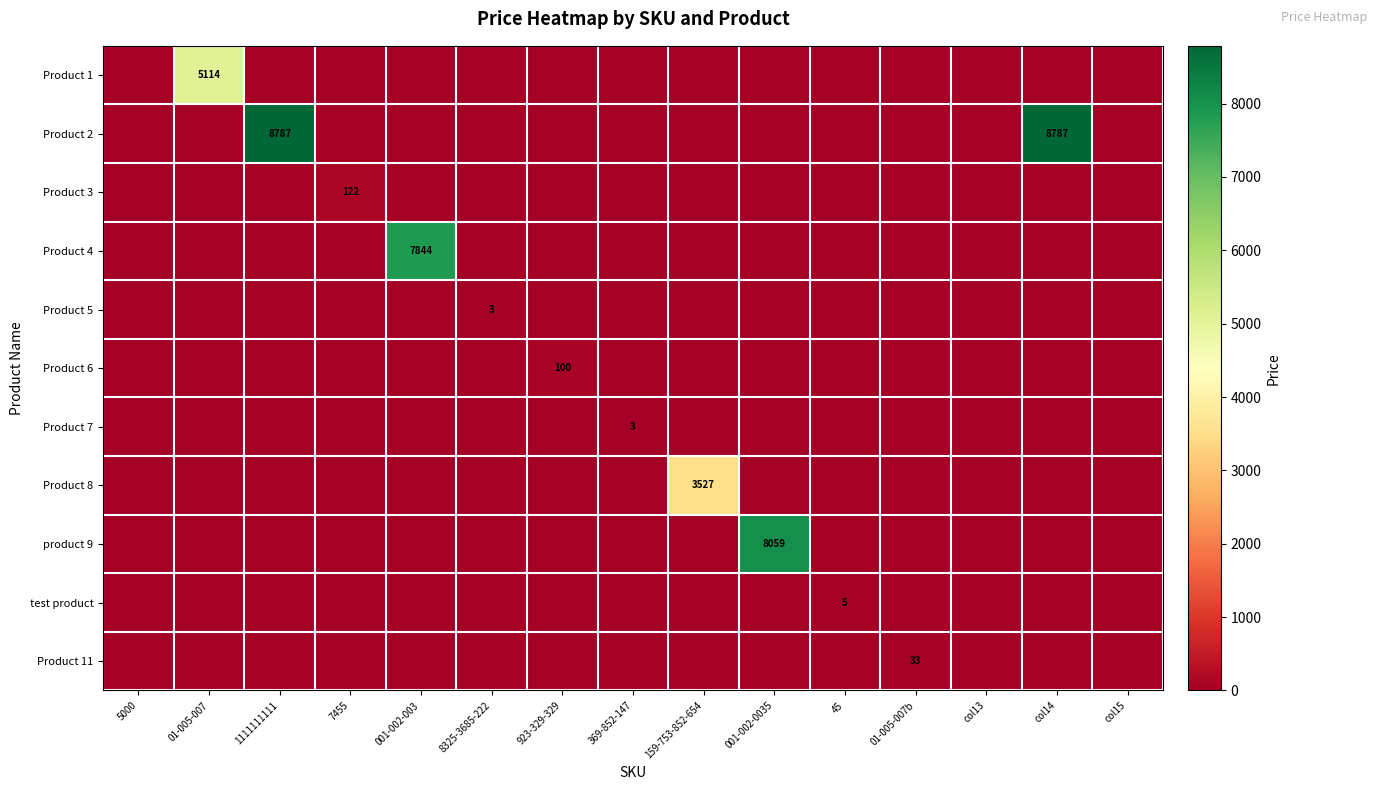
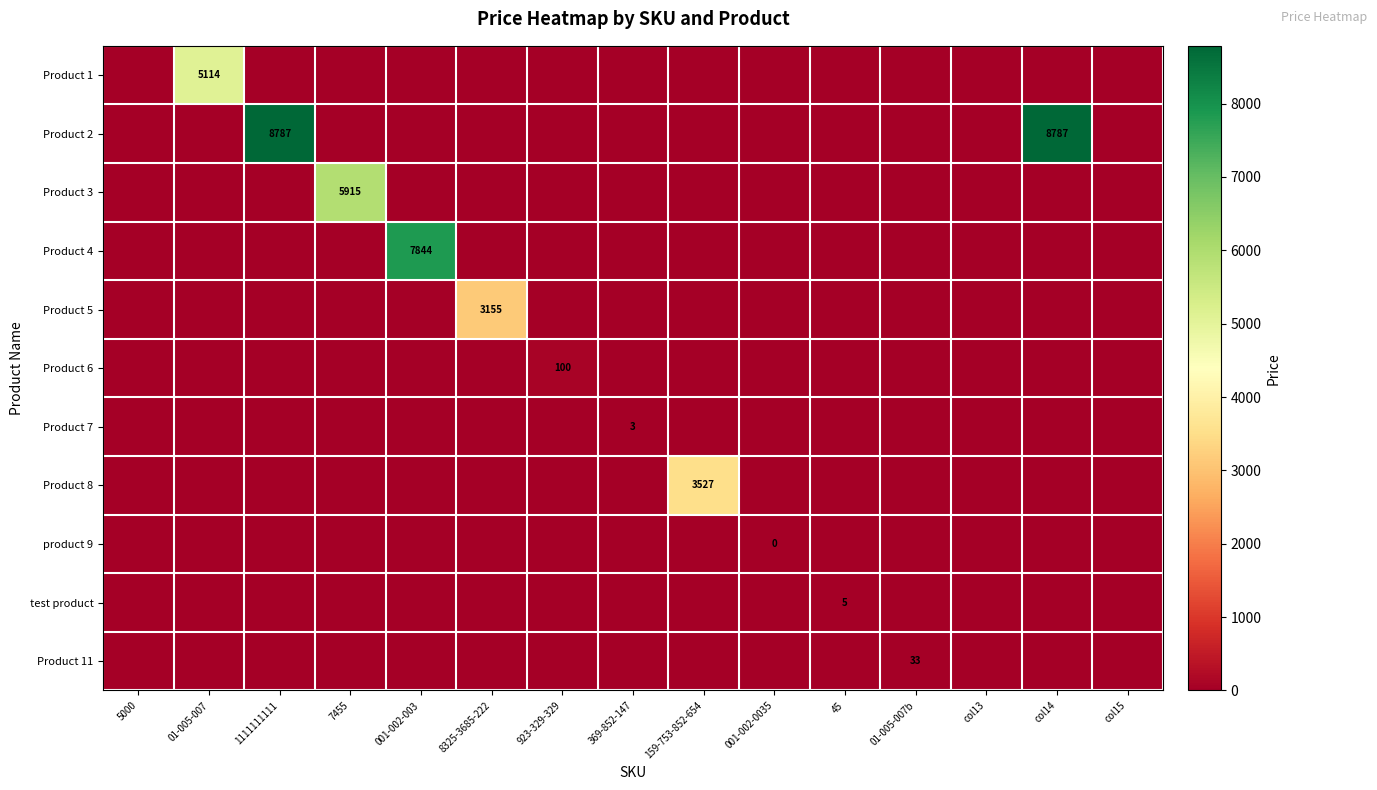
Product 3, 7455: 122 -> 5915
Product 5, 8325-3685-222: 3 -> 3155
product 9, 001-002-0035: 8059 -> 0
